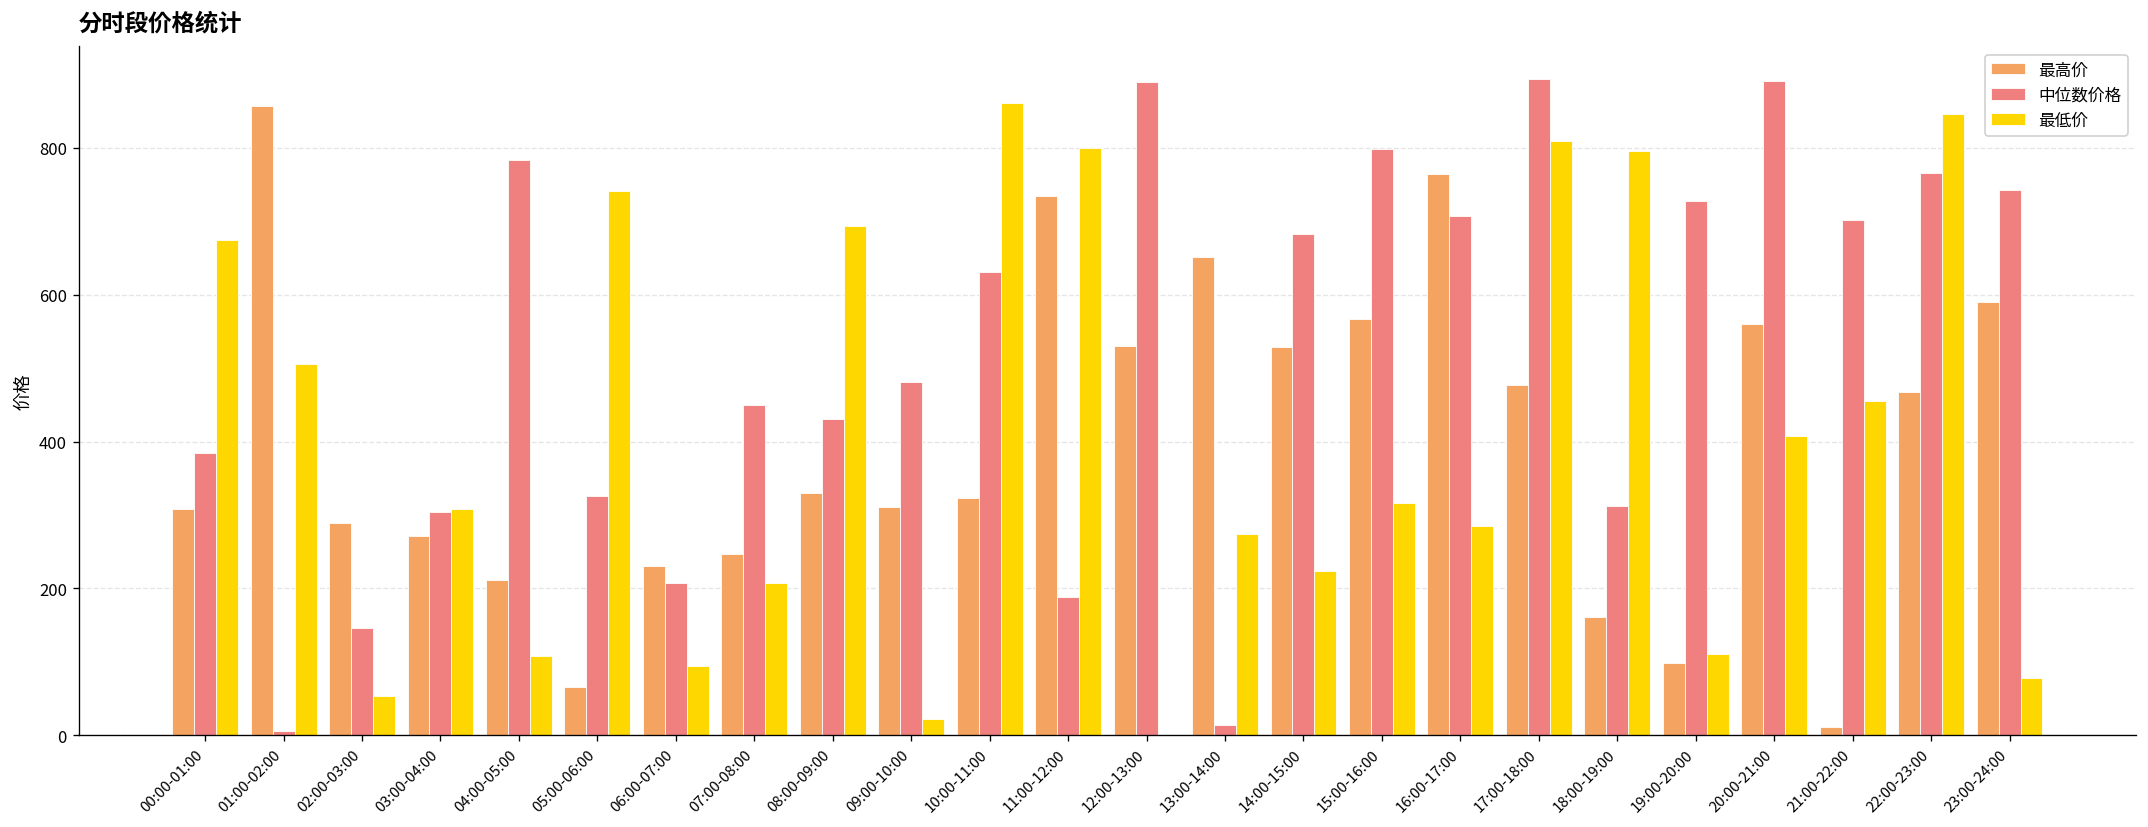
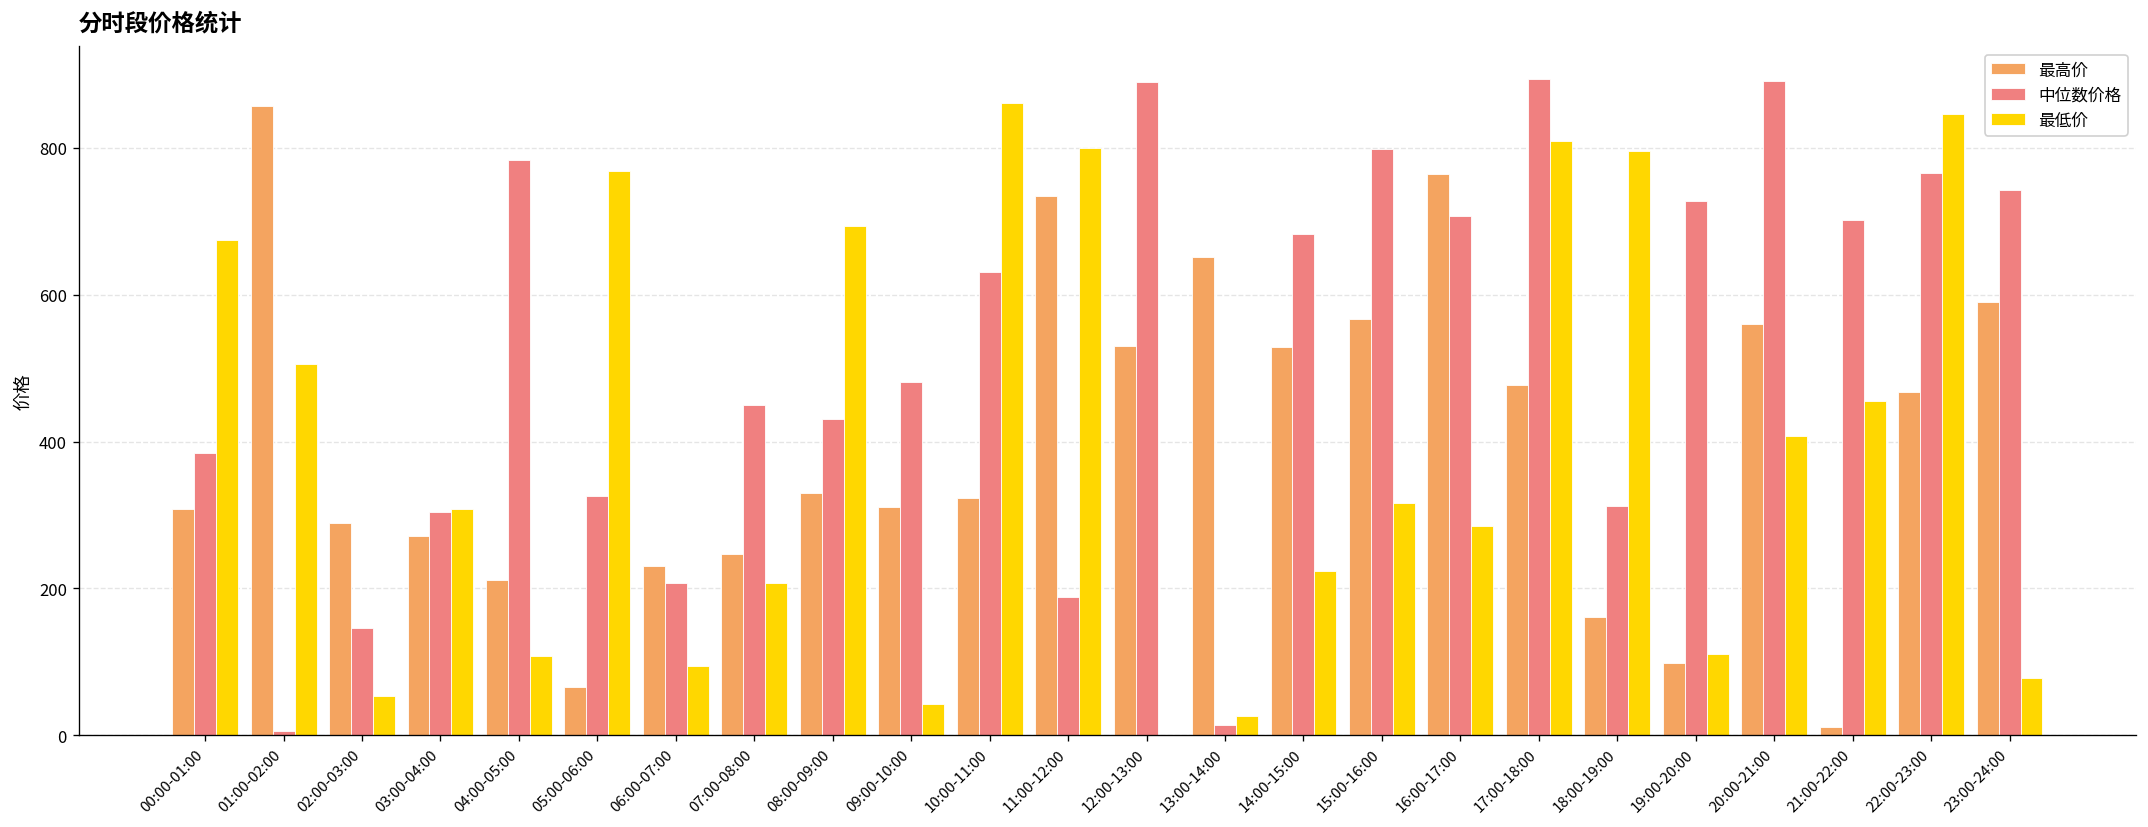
最低价, 05:00-06:00: 740 -> 770
最低价, 09:00-10:00: 20 -> 40
最低价, 13:00-14:00: 270 -> 30
